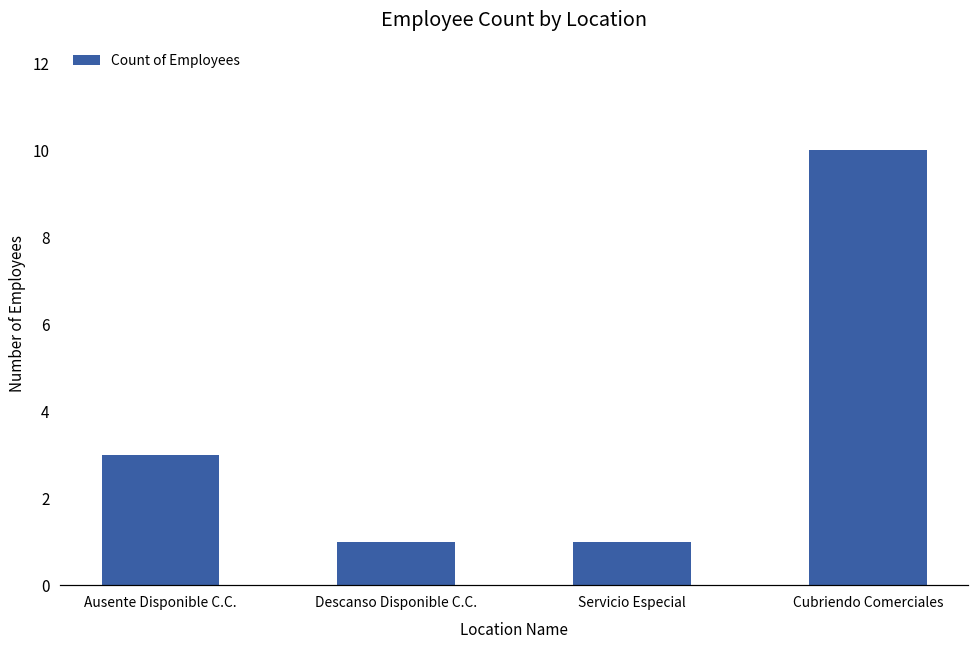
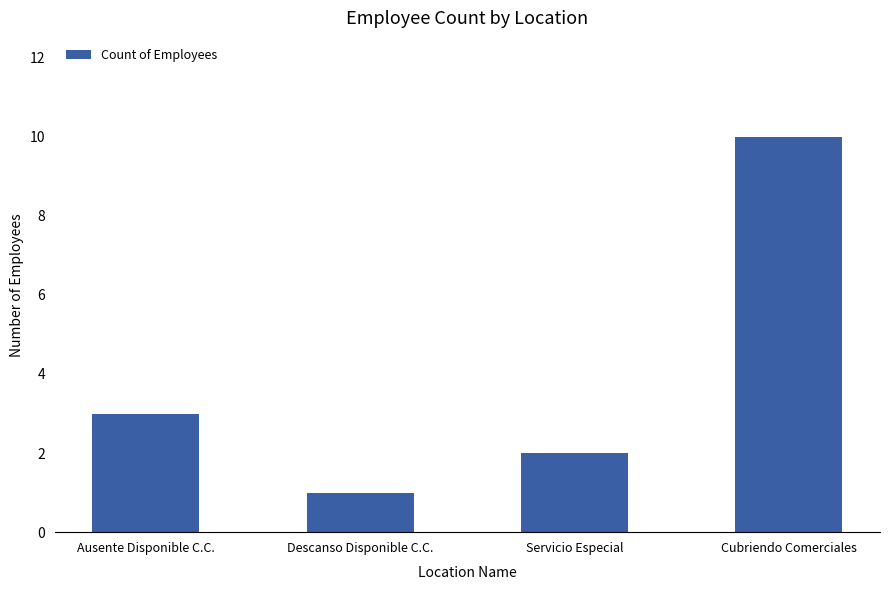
Servicio Especial: 1 -> 2
